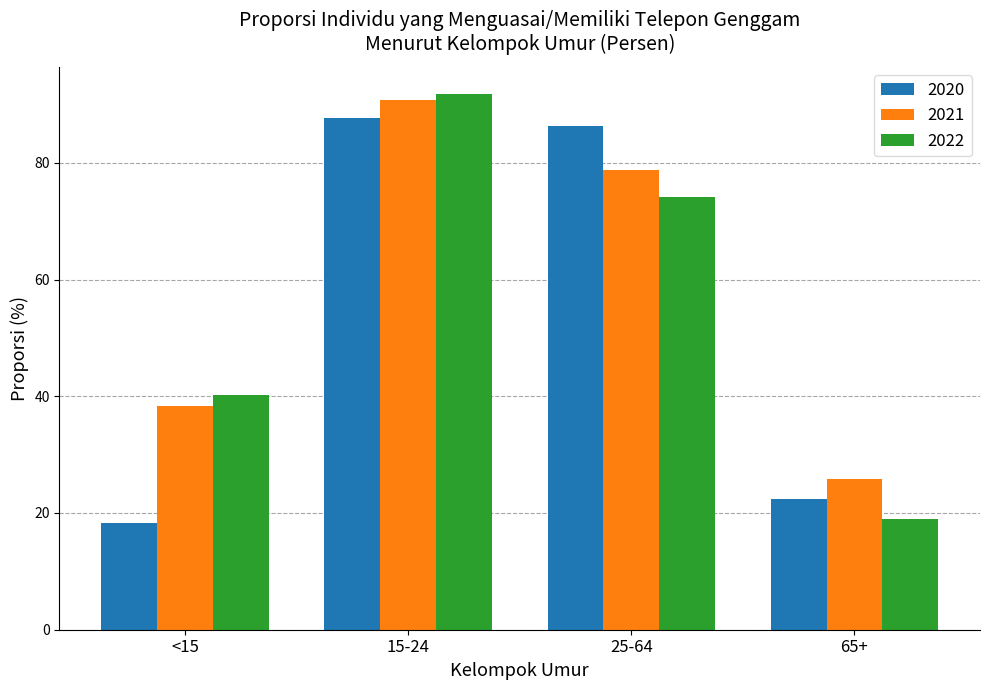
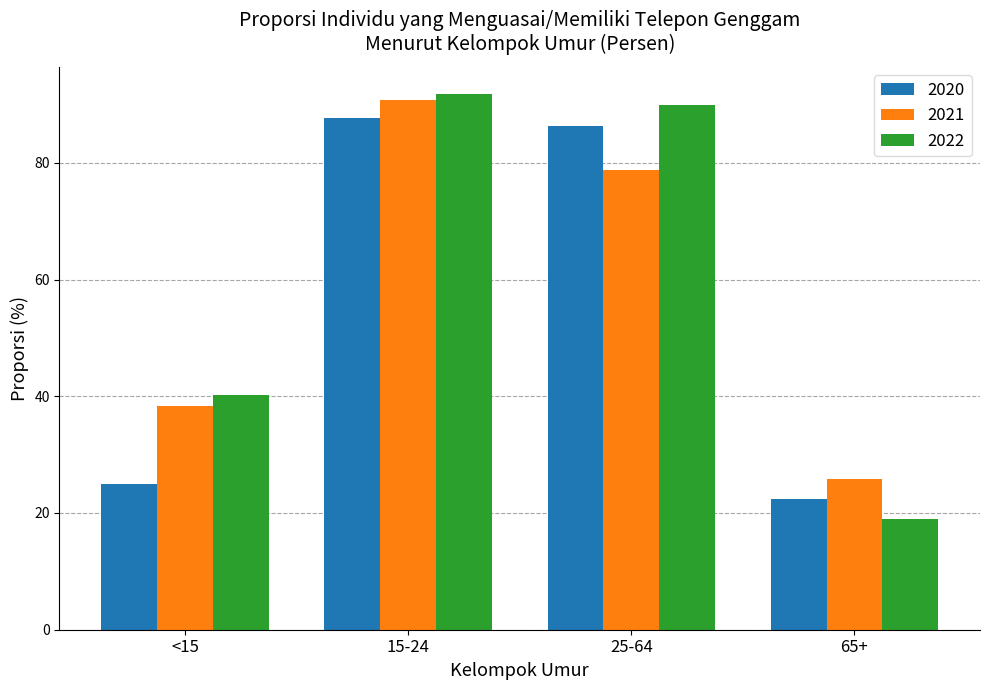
2020, <15: 18 -> 25
2022, 25-64: 74 -> 90
